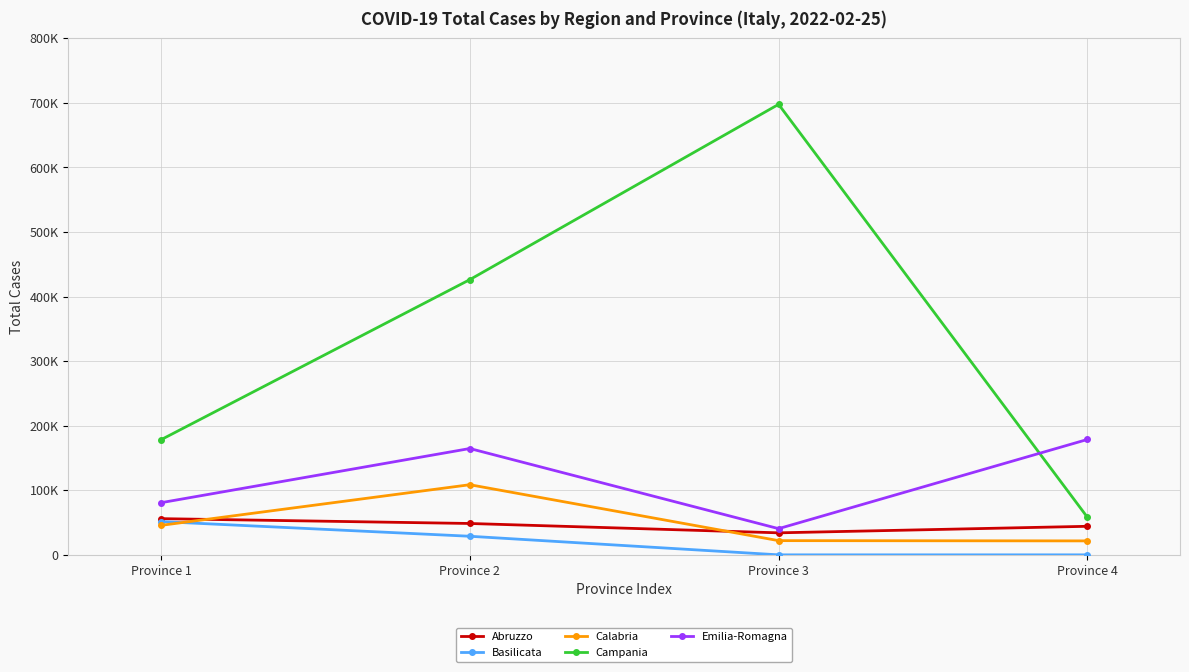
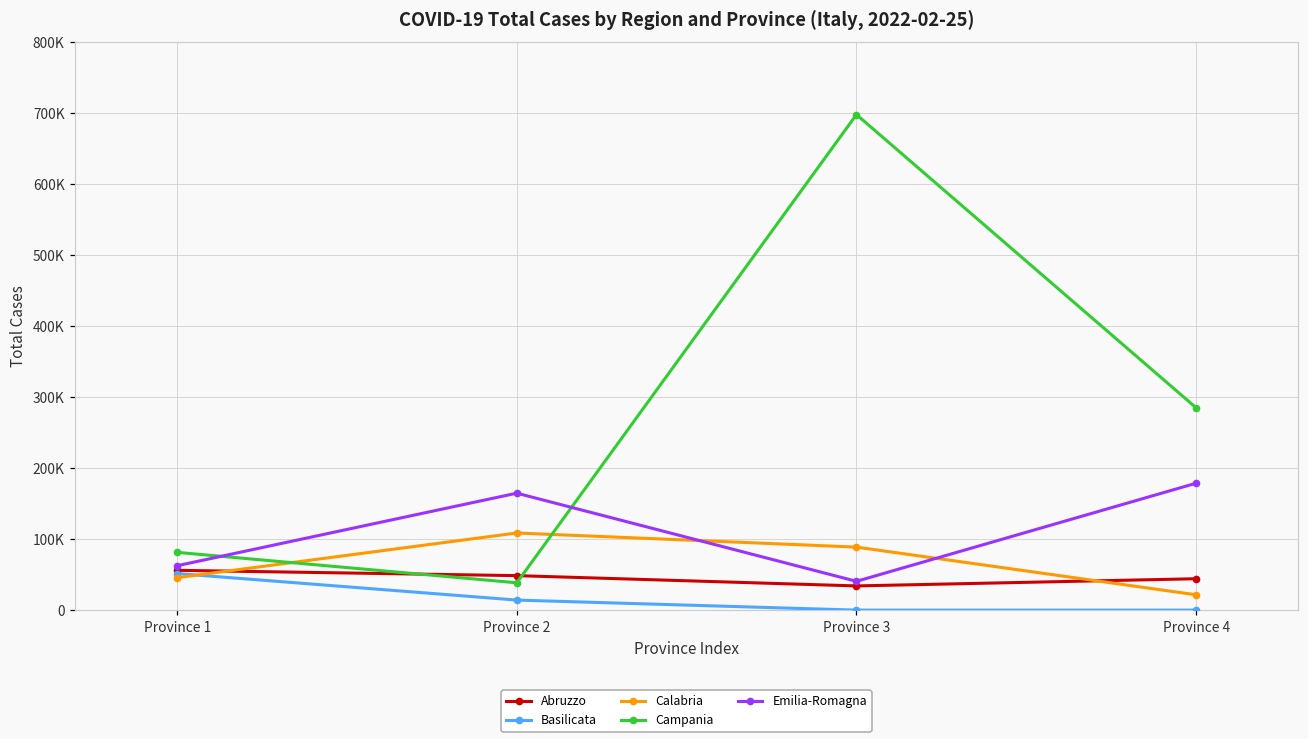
Campania, Province 1: 180000 -> 80000
Emilia-Romagna, Province 1: 80000 -> 60000
Basilicata, Province 2: 30000 -> 10000
Campania, Province 2: 430000 -> 40000
Calabria, Province 3: 20000 -> 90000
Campania, Province 4: 60000 -> 280000
